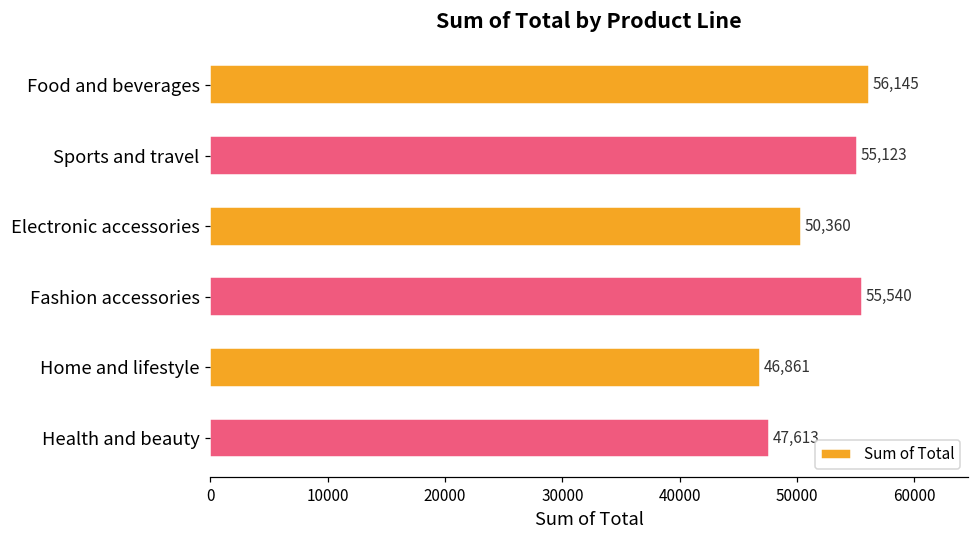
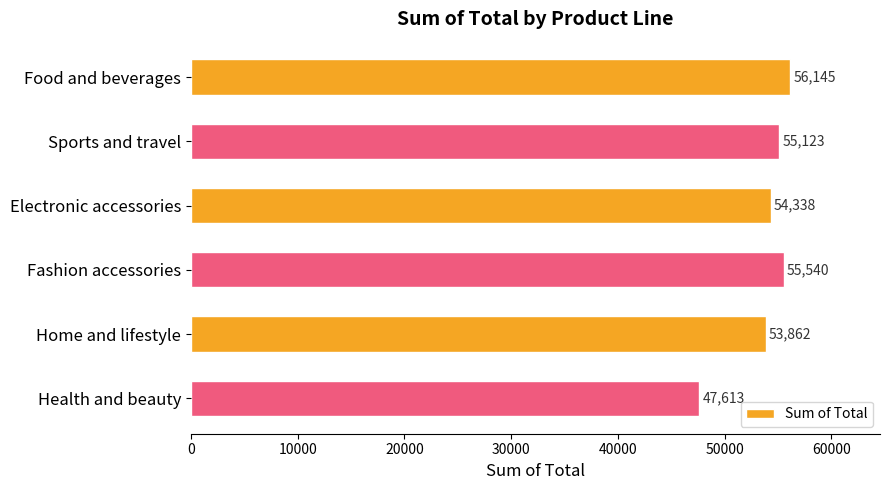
Electronic accessories: 50,360 -> 54,338
Home and lifestyle: 46,861 -> 53,862
